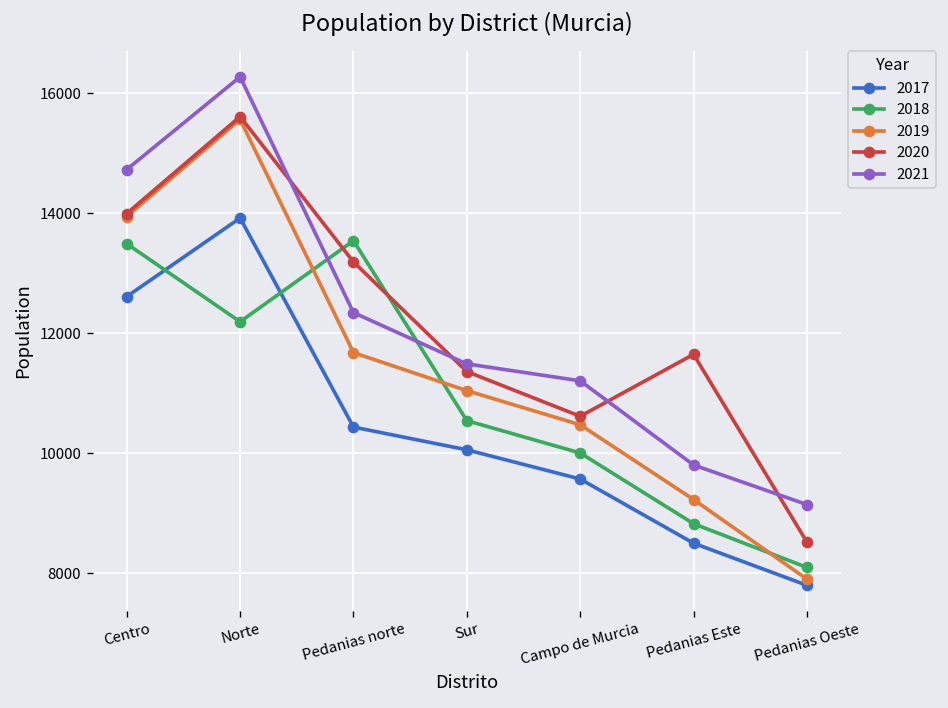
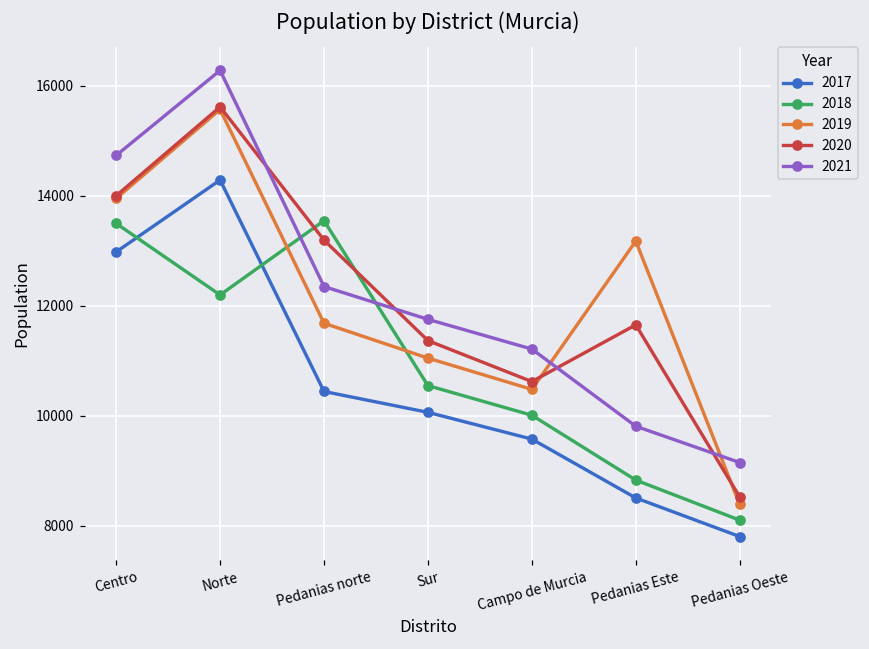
2017, Centro: 12600 -> 13000
2017, Norte: 13900 -> 14300
2021, Sur: 11500 -> 11800
2019, Pedanias Este: 9200 -> 13200
2019, Pedanias Oeste: 7900 -> 8400
